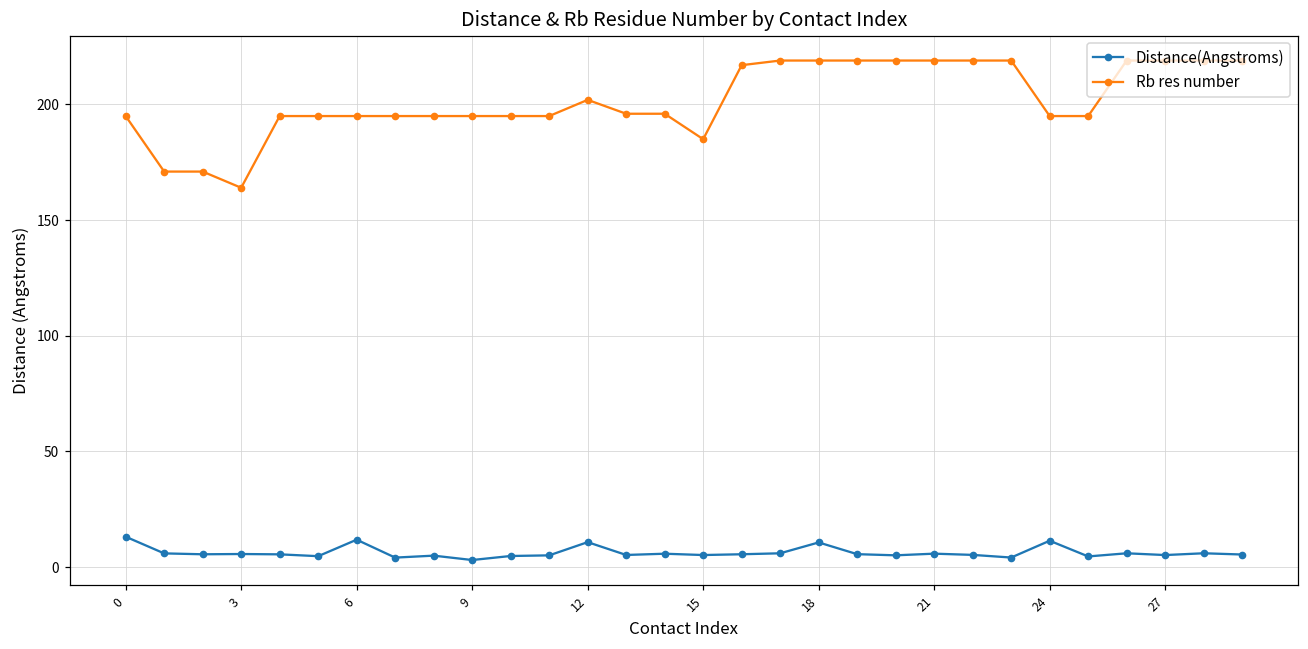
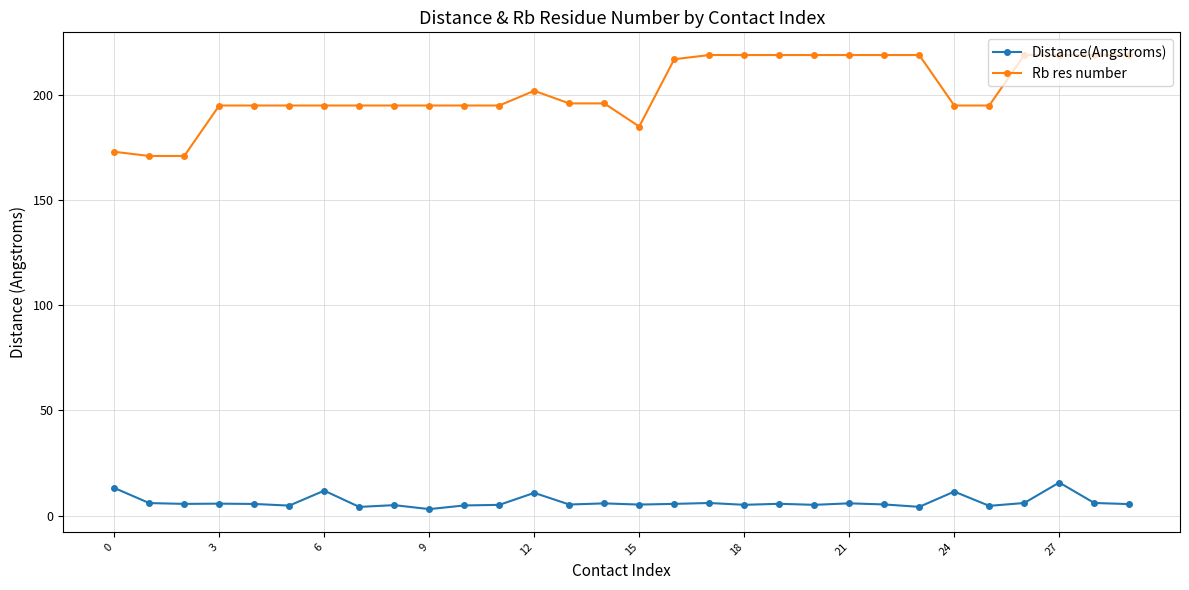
Rb res number, 0: 195 -> 173
Rb res number, 3: 164 -> 195
Distance(Angstroms), 18: 11 -> 5
Distance(Angstroms), 27: 5 -> 16
